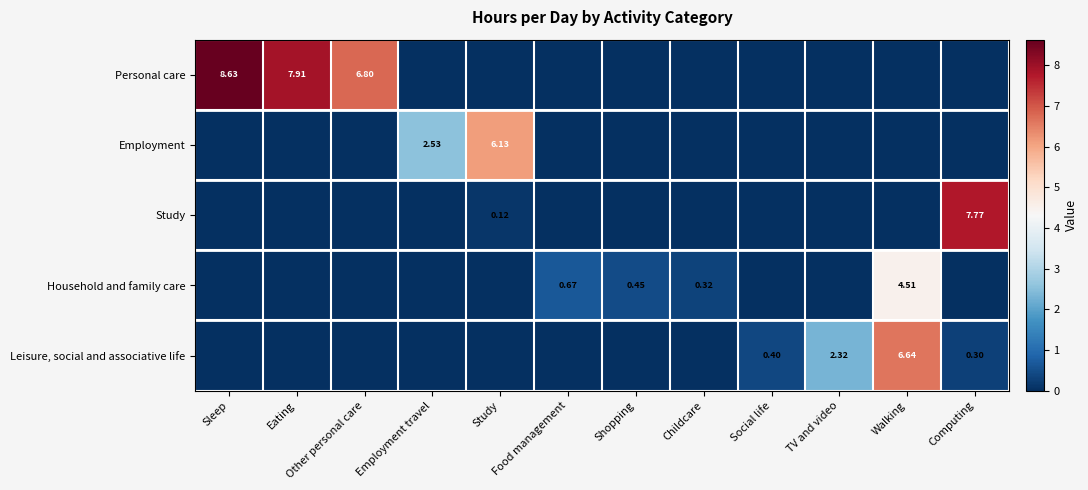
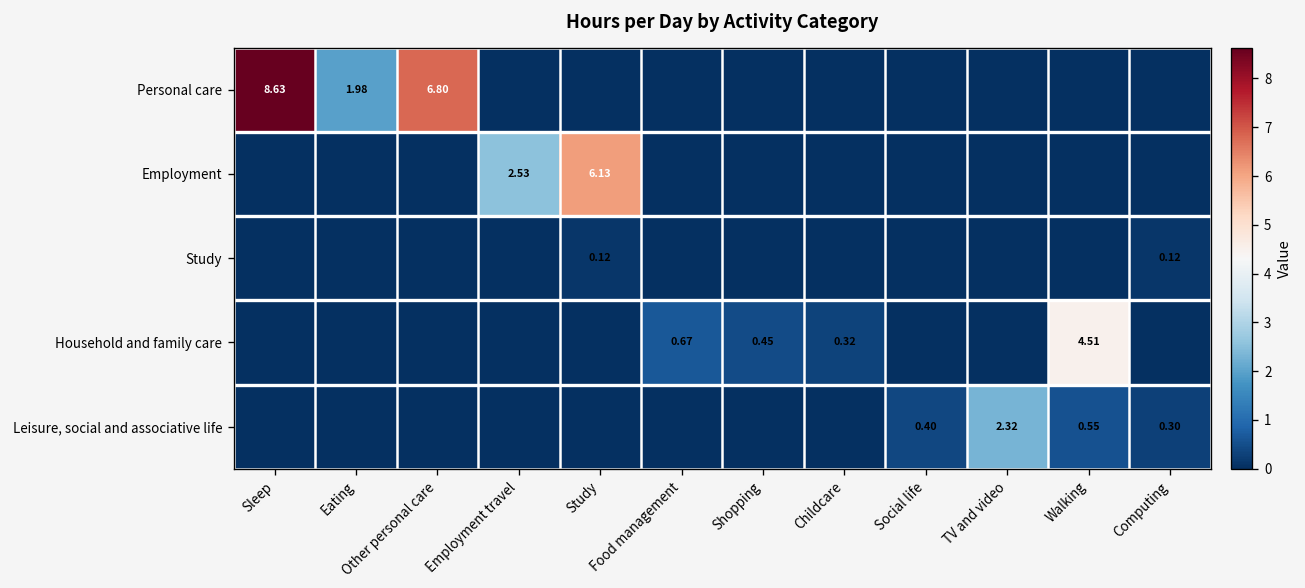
Personal care, Eating: 7.91 -> 1.98
Study, Computing: 7.77 -> 0.12
Leisure, social and associative life, Walking: 6.64 -> 0.55
